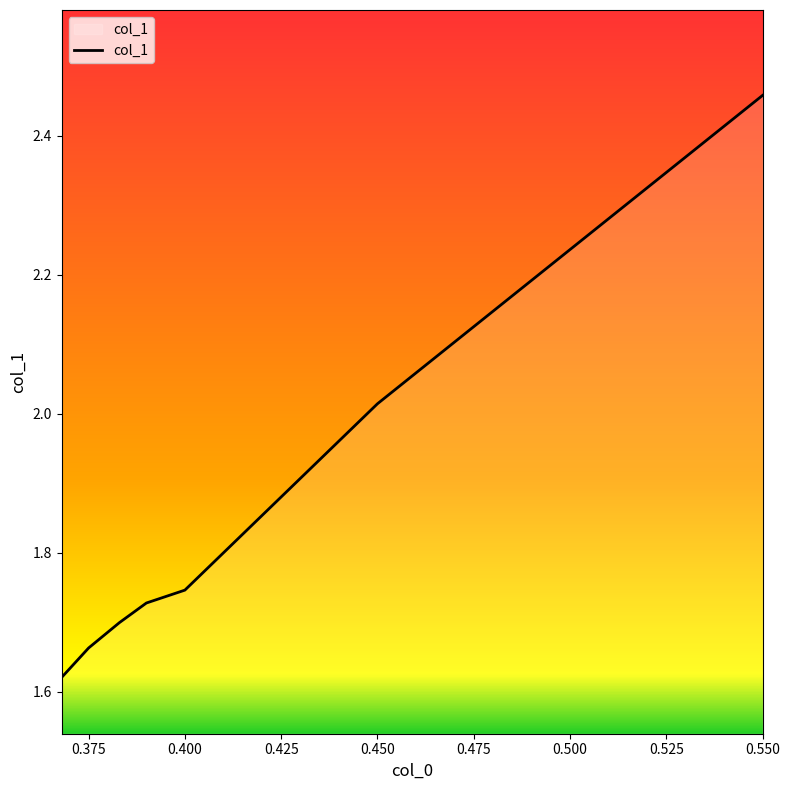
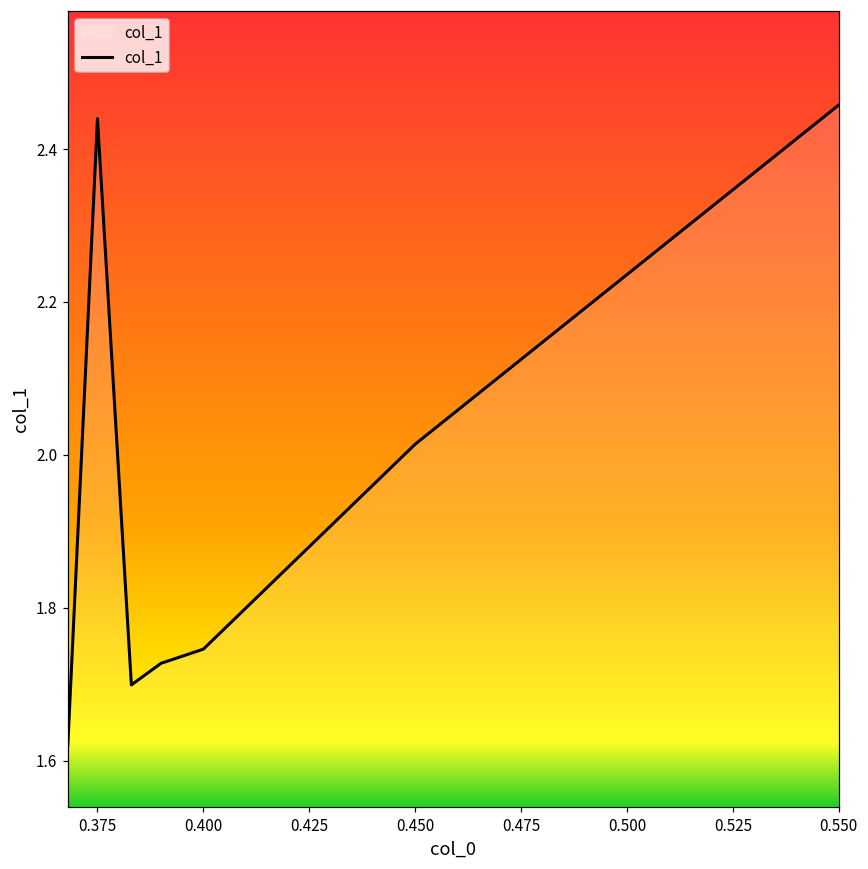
0.375: 1.66 -> 2.44
